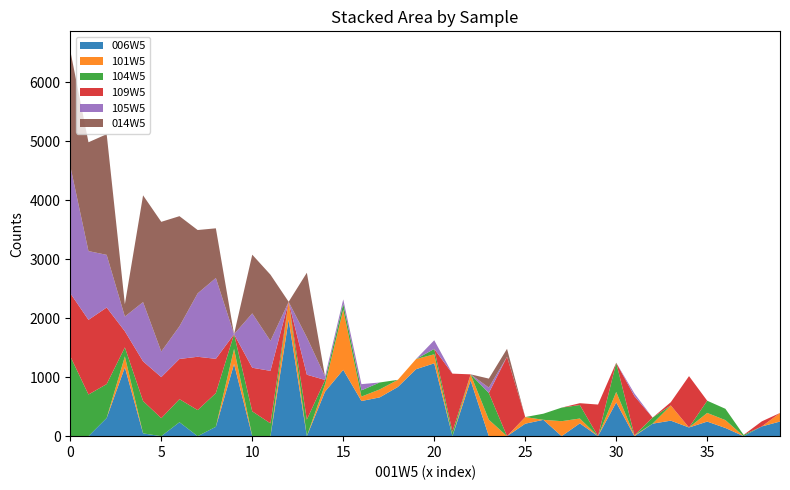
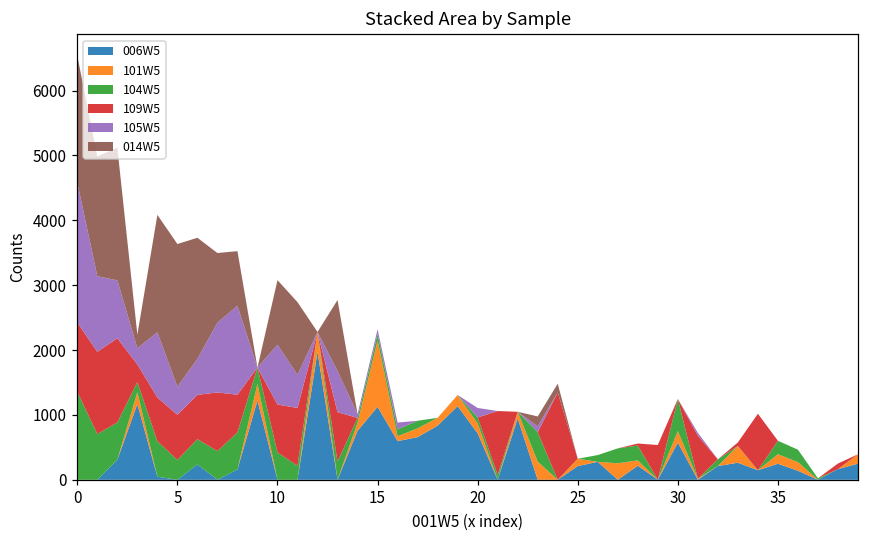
006W5, 20: 1200 -> 700
